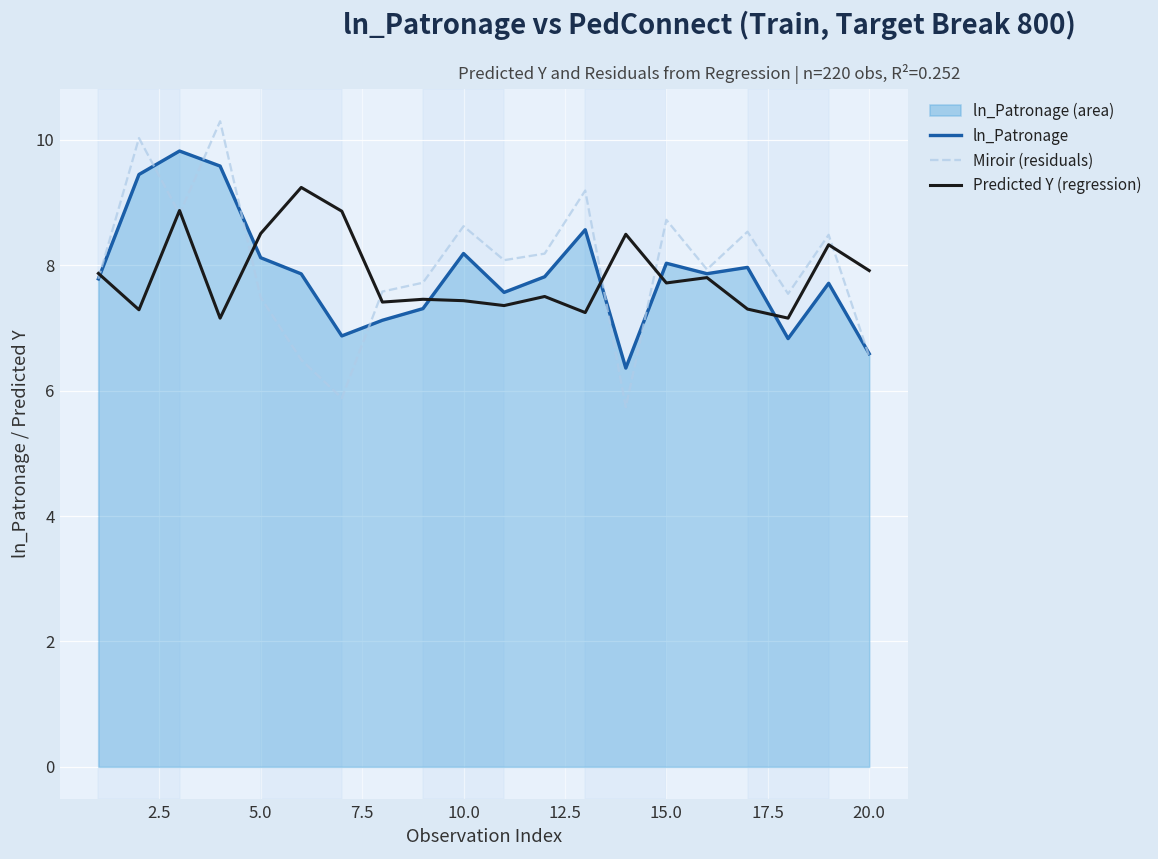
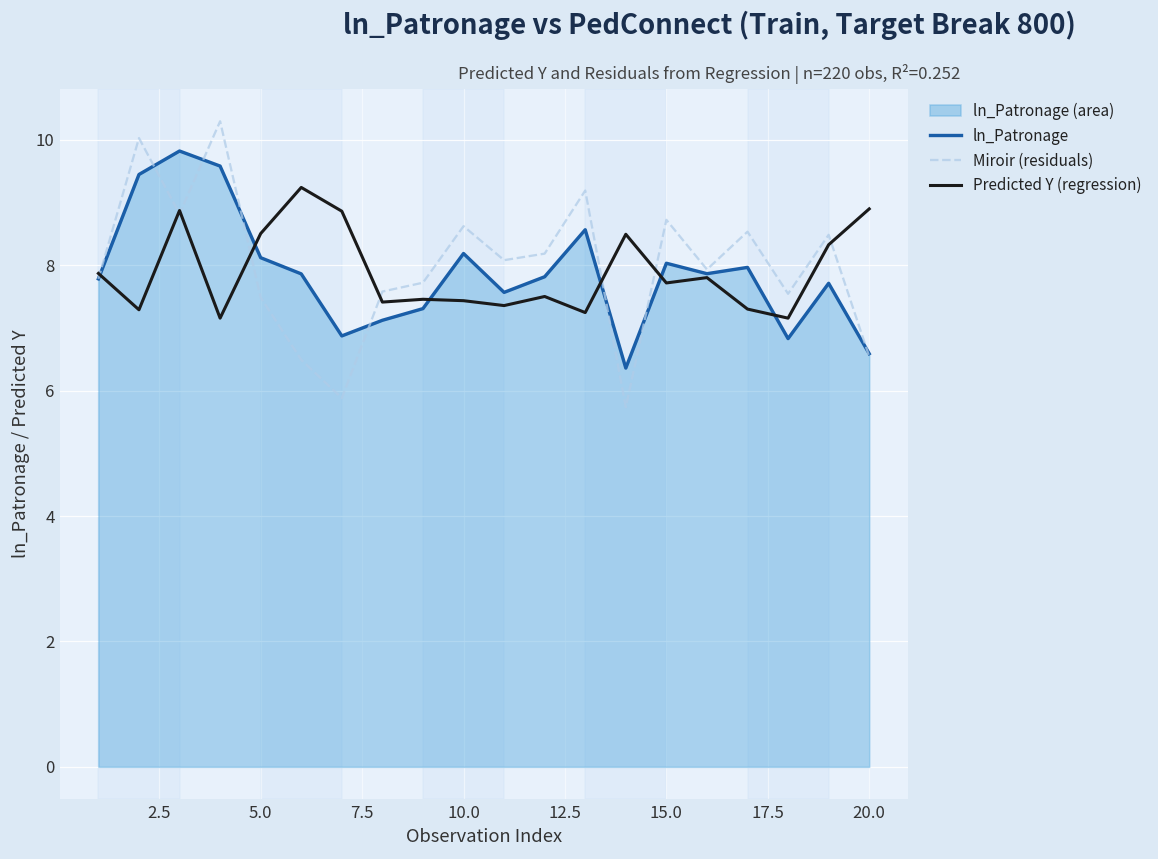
Predicted Y (regression), 20.0: 7.9 -> 8.9
